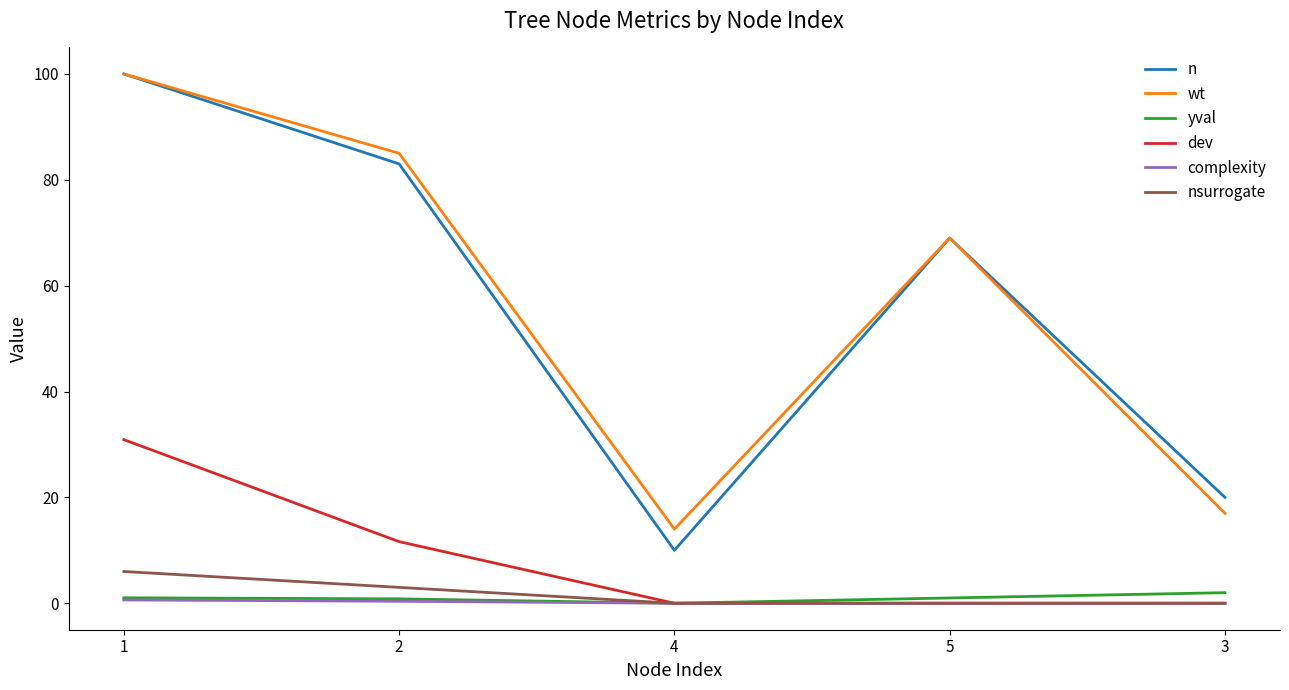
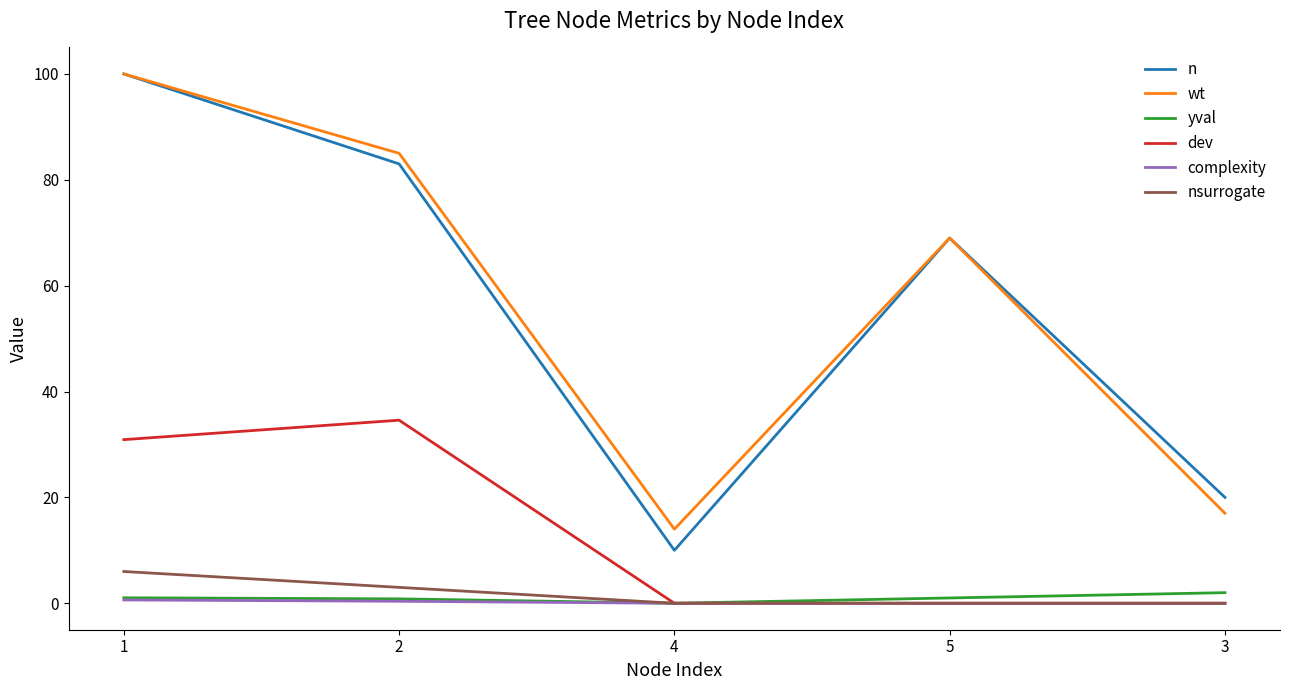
dev, 2: 12 -> 35
